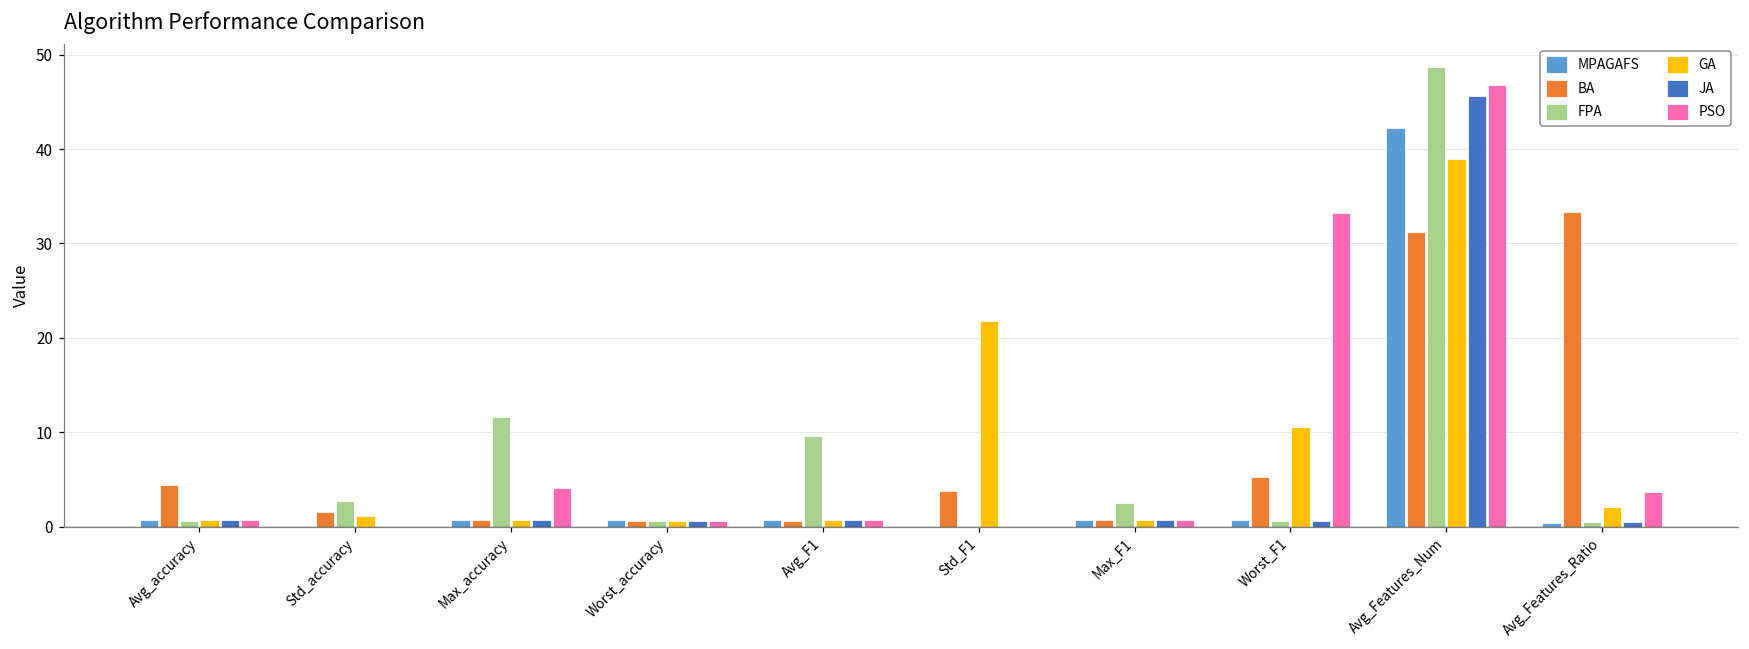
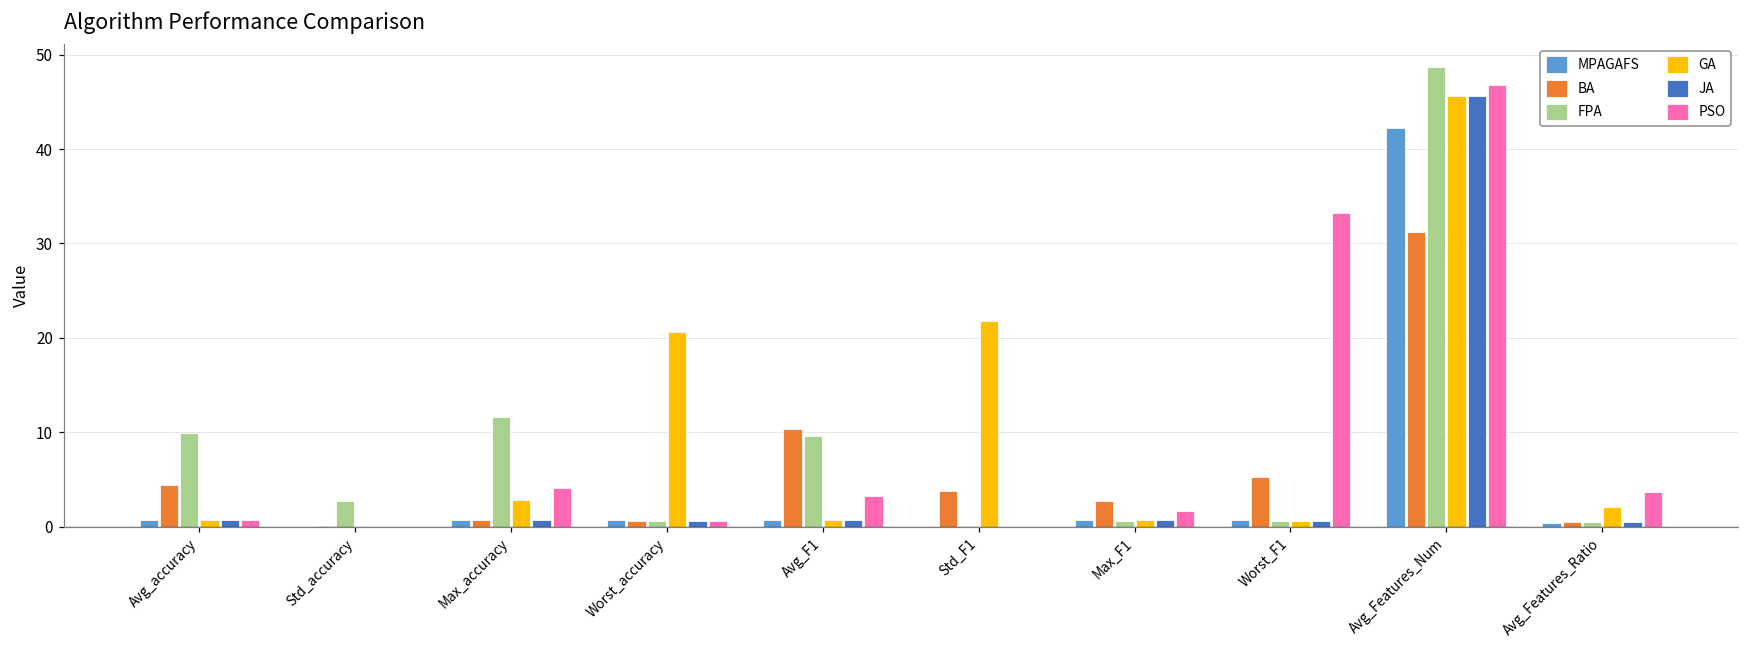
FPA, Avg_accuracy: 1 -> 10
BA, Std_accuracy: 2 -> 0
GA, Std_accuracy: 1 -> 0
GA, Max_accuracy: 1 -> 3
GA, Worst_accuracy: 1 -> 21
BA, Avg_F1: 1 -> 10
PSO, Avg_F1: 1 -> 3
BA, Max_F1: 1 -> 3
FPA, Max_F1: 3 -> 1
PSO, Max_F1: 1 -> 2
GA, Worst_F1: 11 -> 1
GA, Avg_Features_Num: 39 -> 46
BA, Avg_Features_Ratio: 33 -> 0
